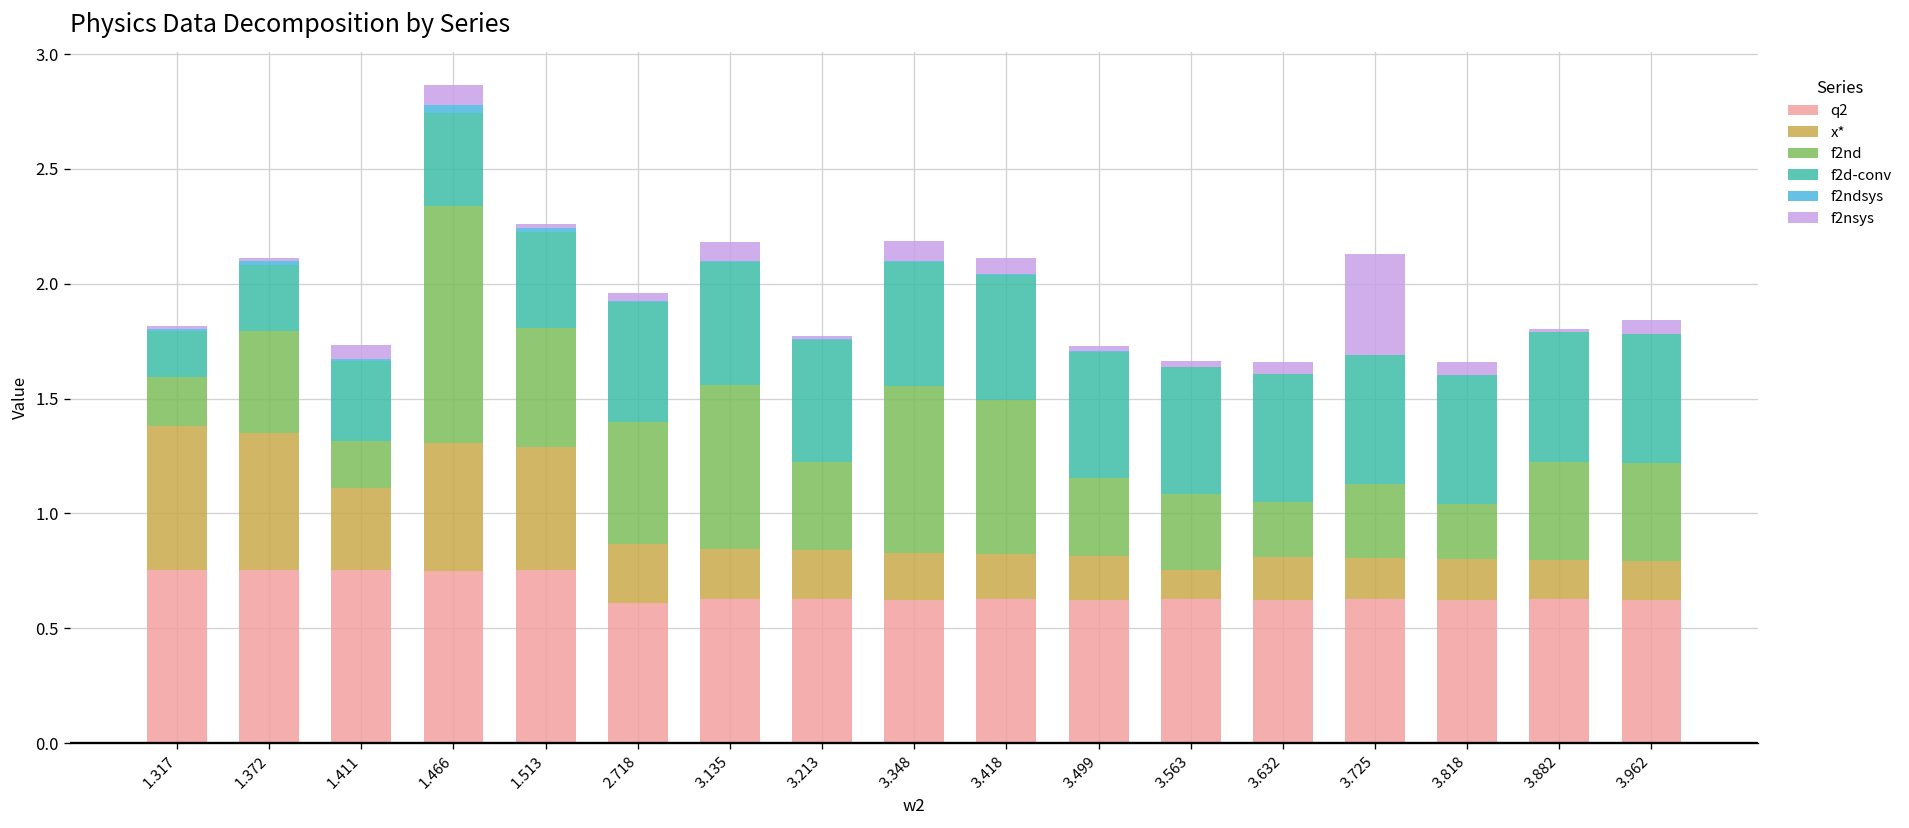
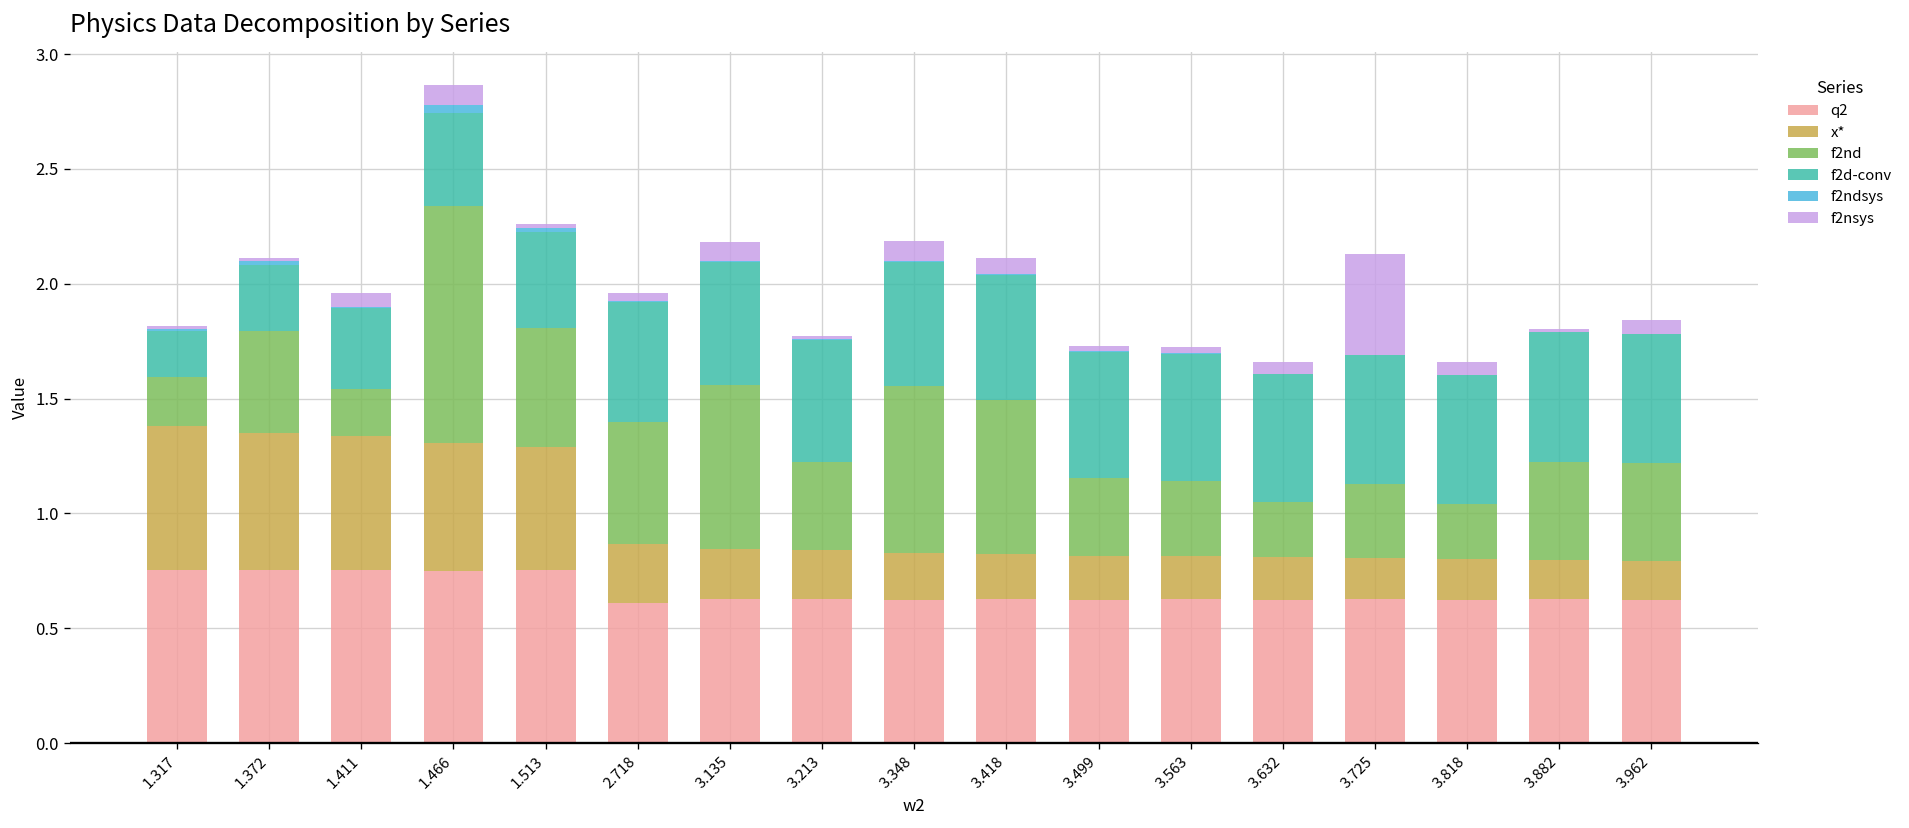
x*, 1.411: 0.36 -> 0.58
x*, 3.563: 0.13 -> 0.19
